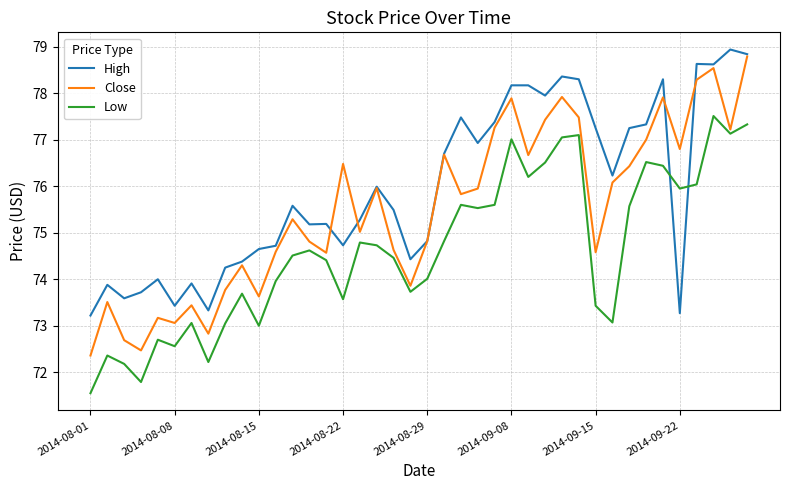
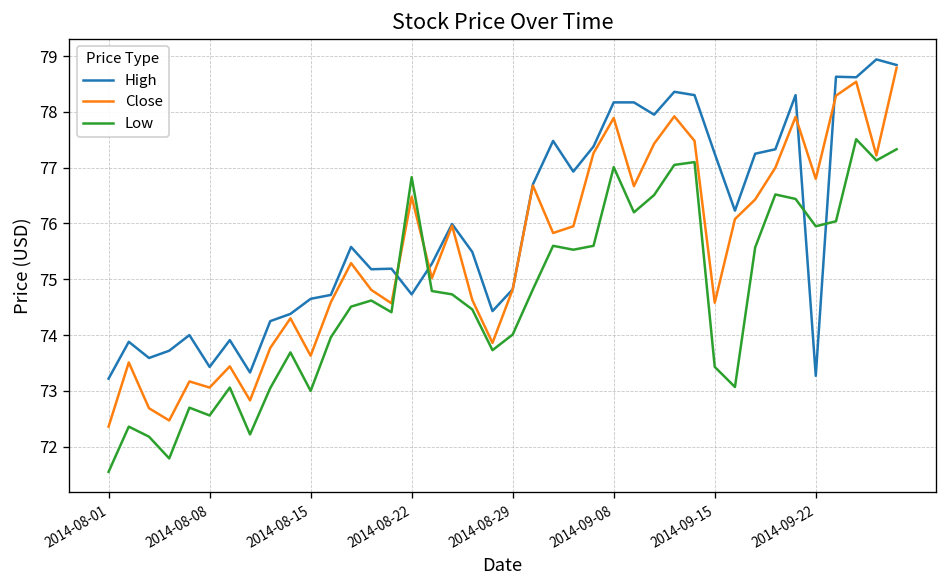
Low, 2014-08-22: 73.6 -> 76.8
